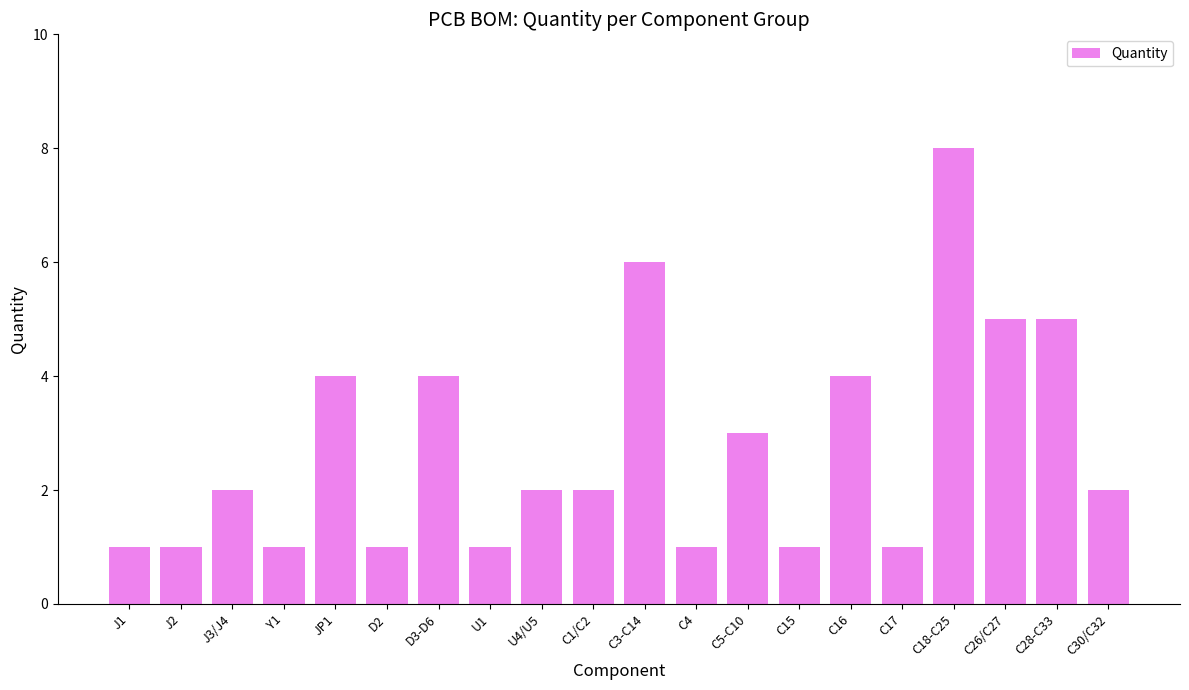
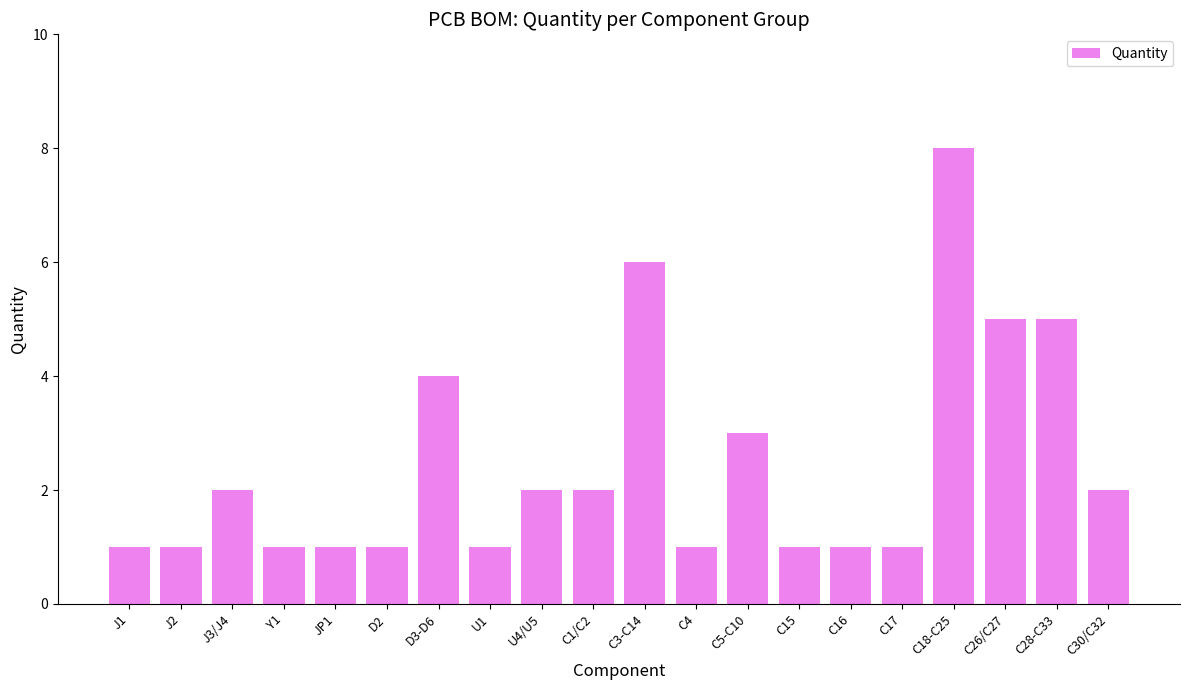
JP1: 4 -> 1
C16: 4 -> 1
